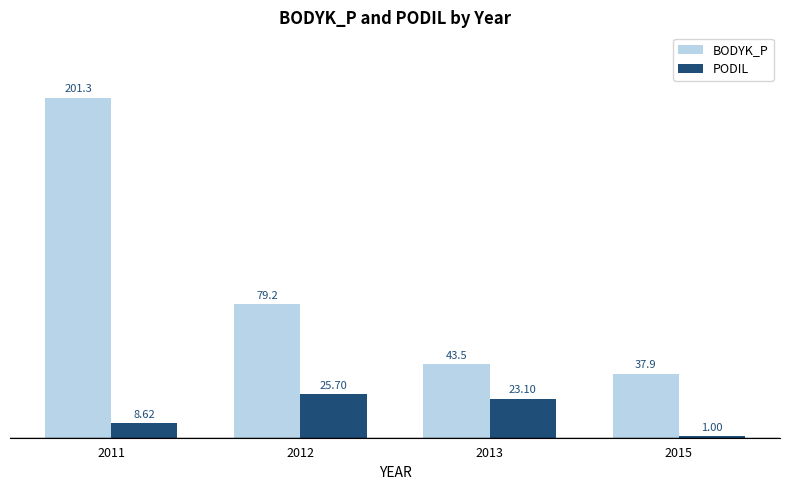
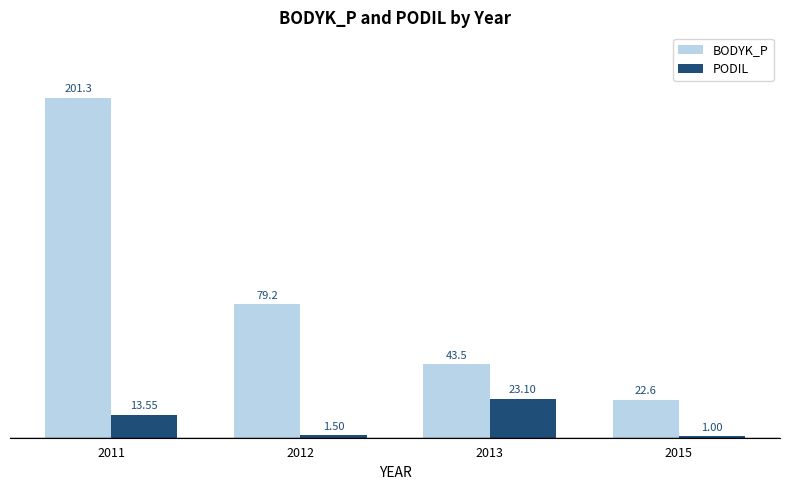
PODIL, 2011: 8.62 -> 13.55
PODIL, 2012: 25.70 -> 1.50
BODYK_P, 2015: 37.9 -> 22.6
